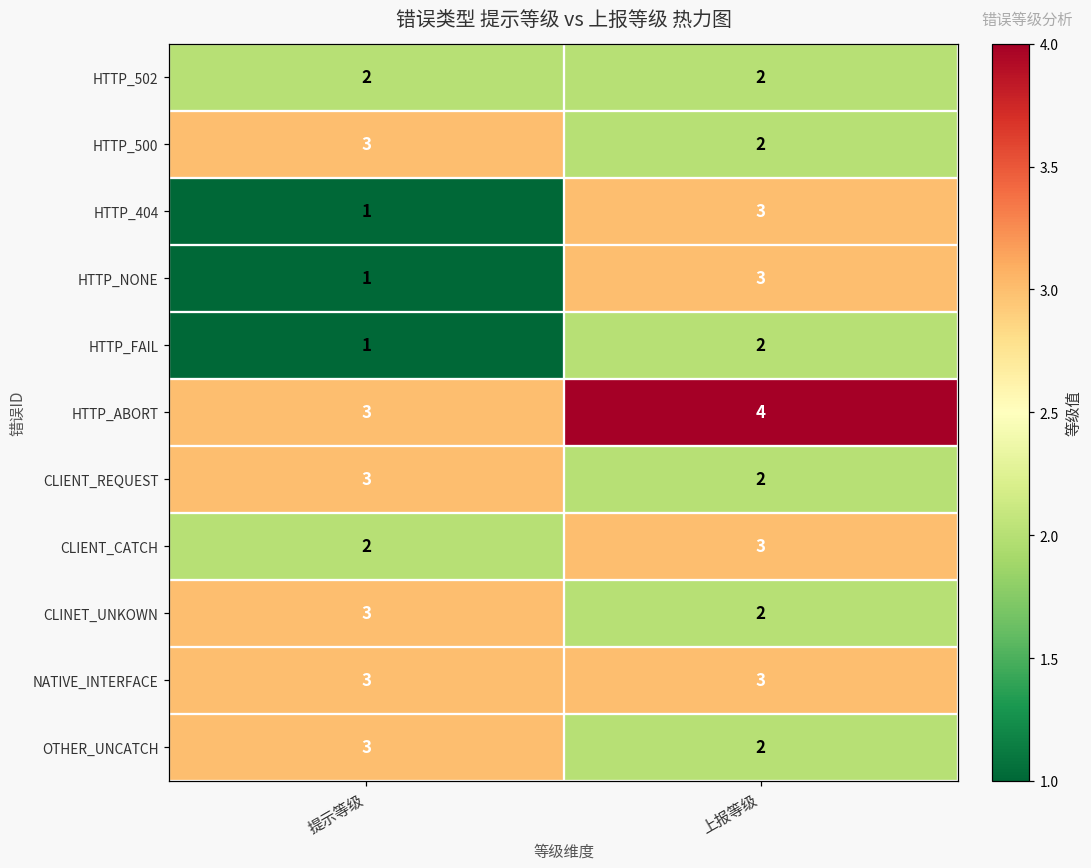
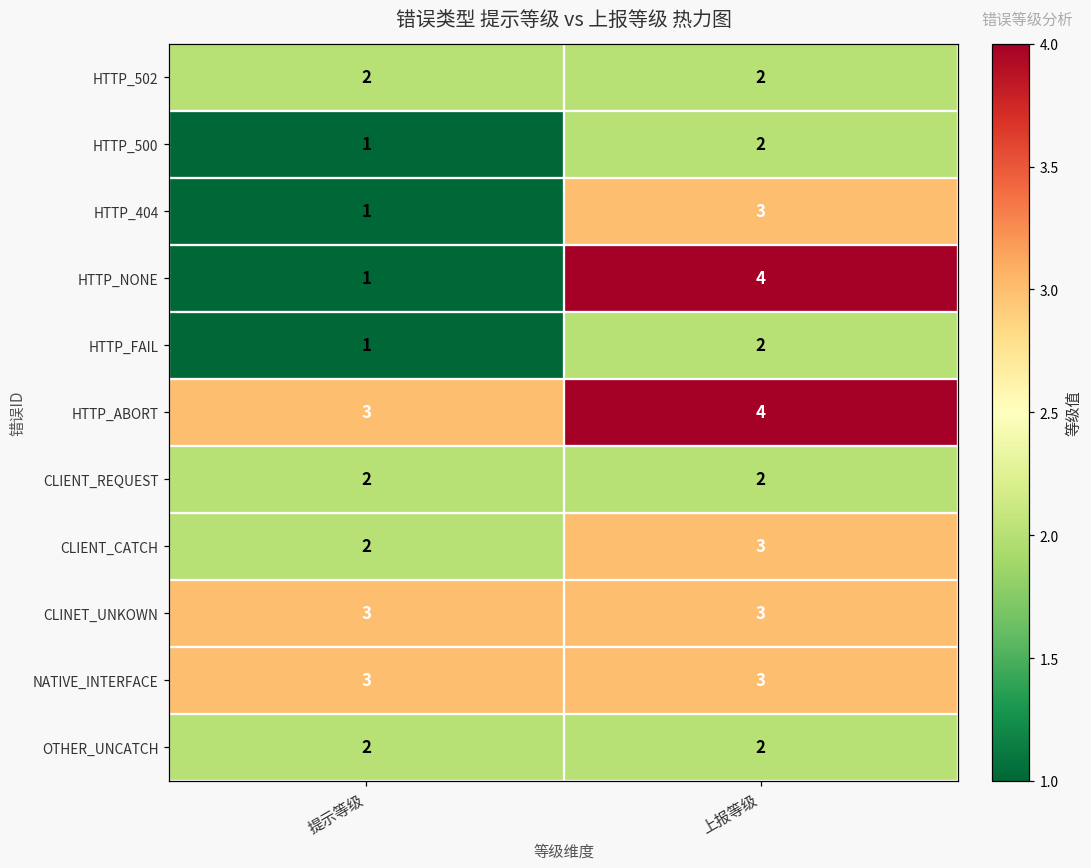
HTTP_500, 提示等级: 3 -> 1
HTTP_NONE, 上报等级: 3 -> 4
CLIENT_REQUEST, 提示等级: 3 -> 2
CLINET_UNKOWN, 上报等级: 2 -> 3
OTHER_UNCATCH, 提示等级: 3 -> 2
